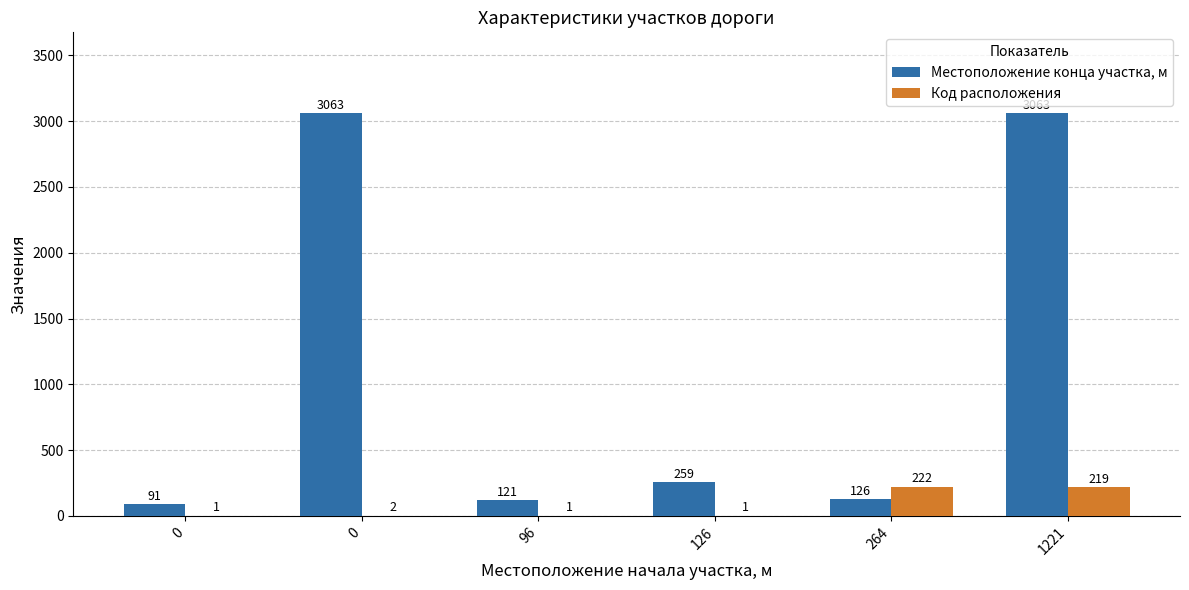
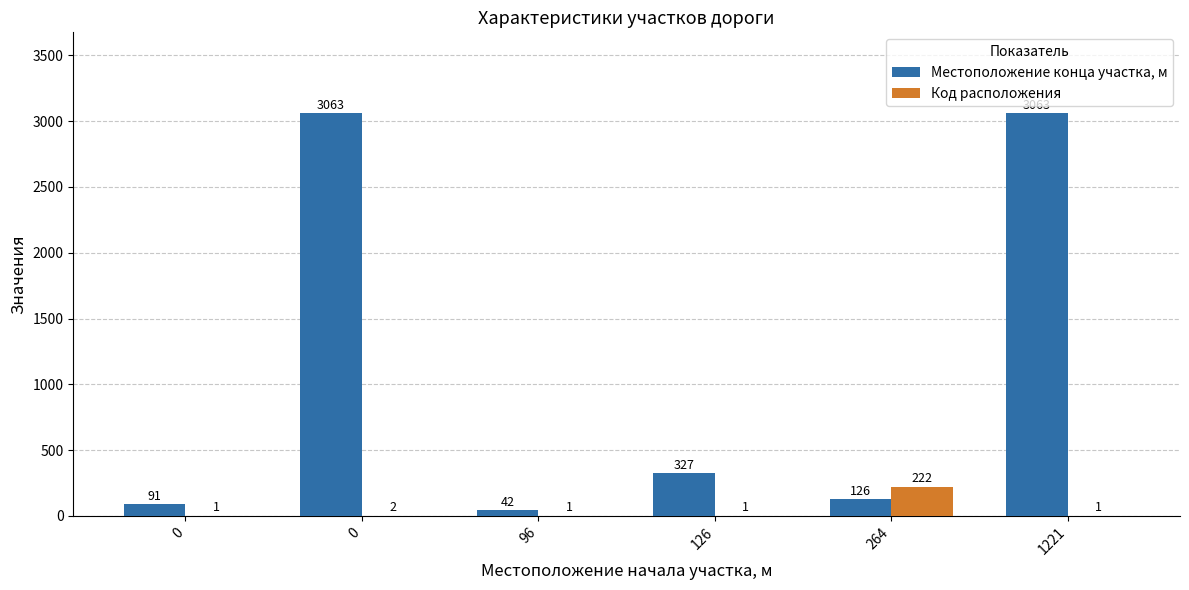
Местоположение конца участка, м, 96: 121 -> 42
Местоположение конца участка, м, 126: 259 -> 327
Код расположения, 1221: 219 -> 1
